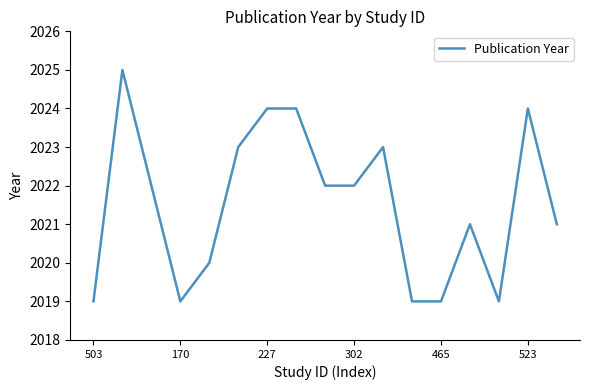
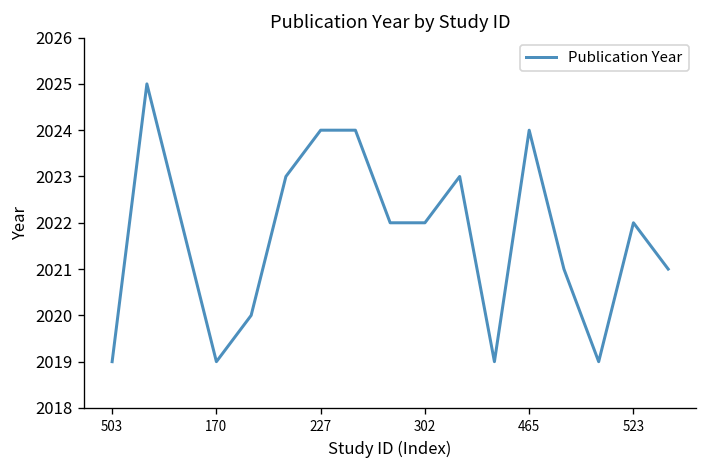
465: 2019 -> 2024
523: 2024 -> 2022
